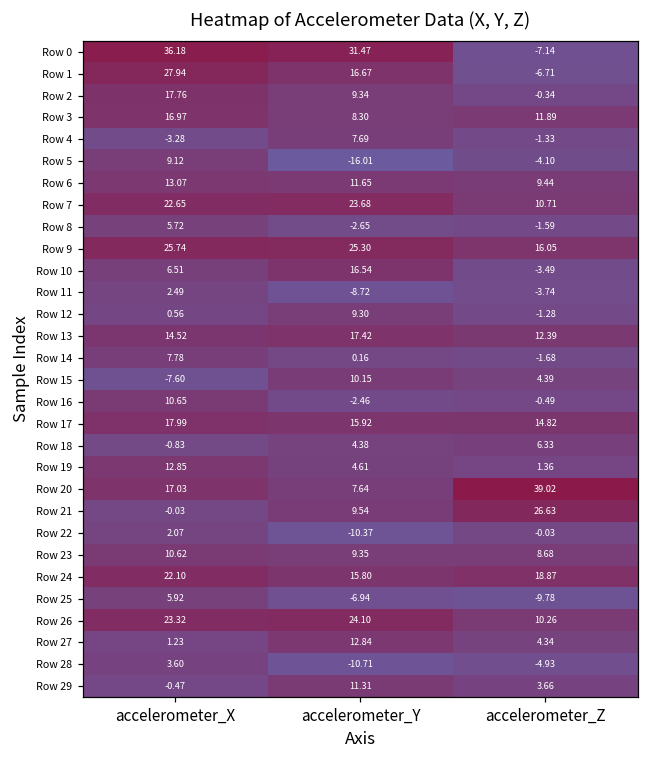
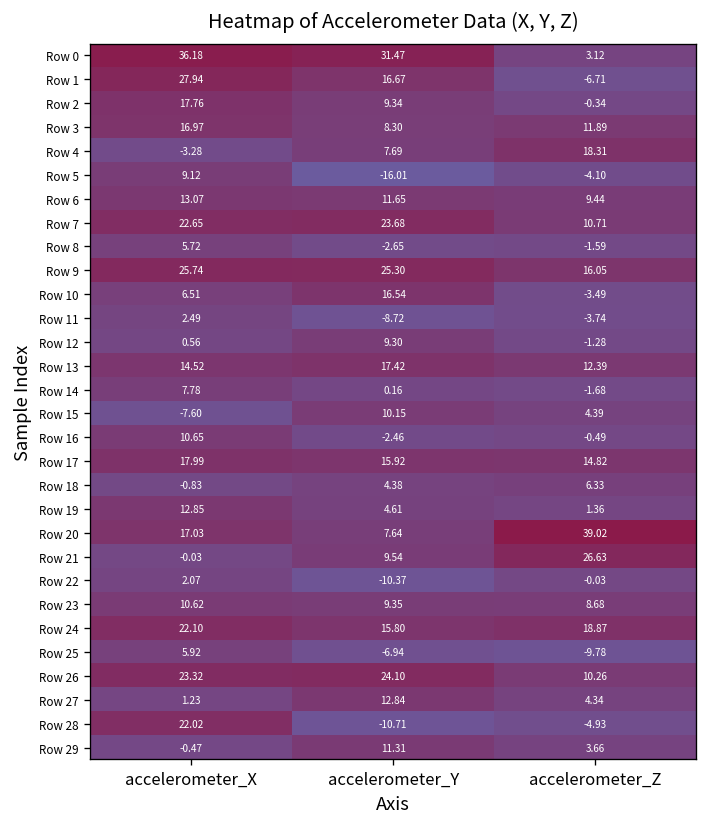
Row 0, accelerometer_Z: -7.14 -> 3.12
Row 4, accelerometer_Z: -1.33 -> 18.31
Row 28, accelerometer_X: 3.60 -> 22.02
